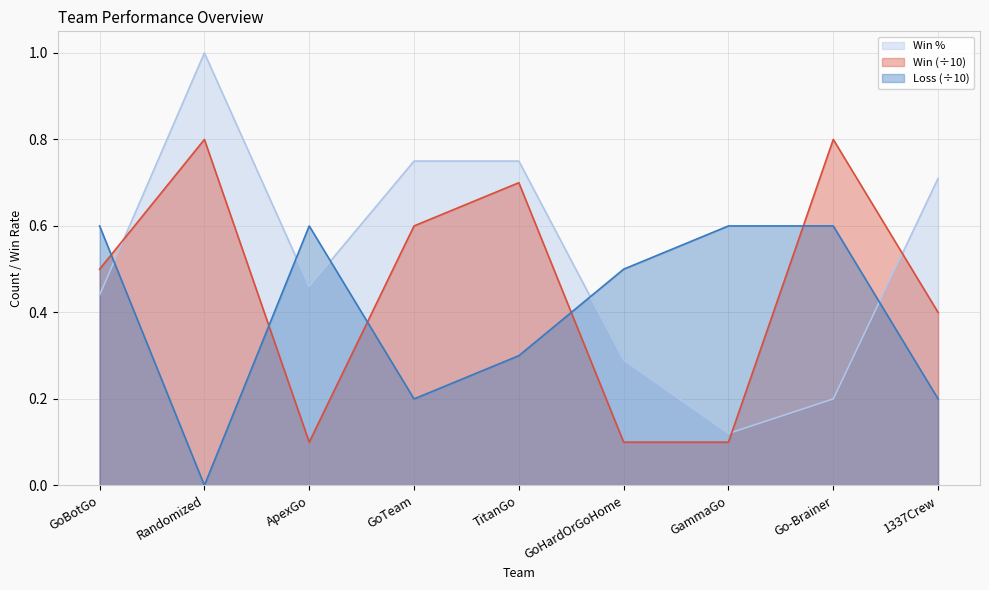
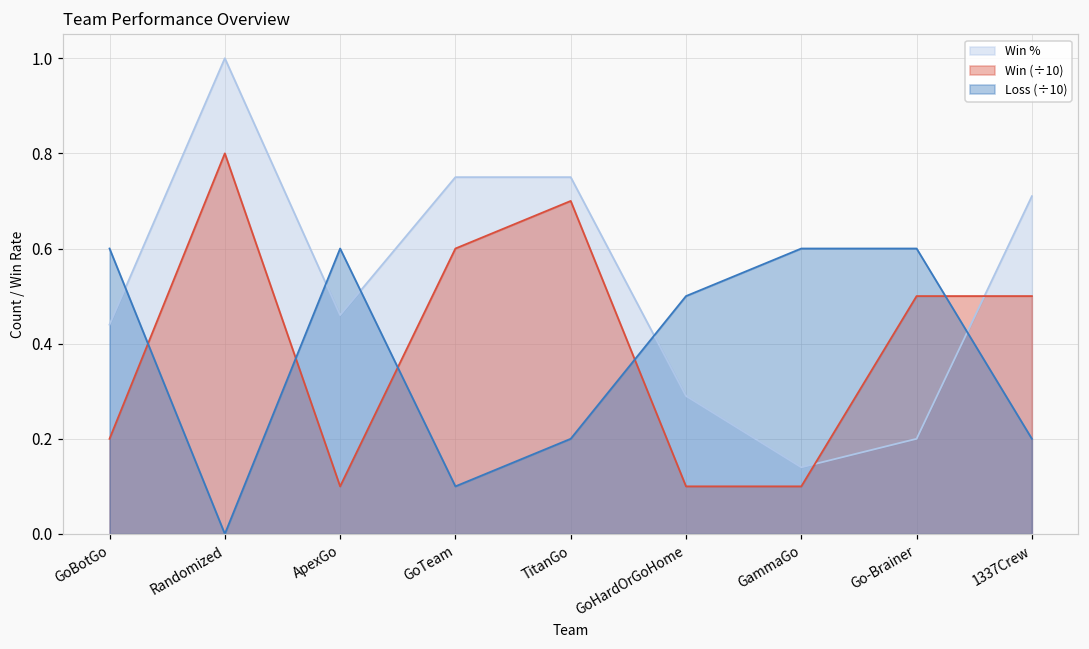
Win (÷10), GoBotGo: 0.50 -> 0.20
Loss (÷10), GoTeam: 0.20 -> 0.10
Loss (÷10), TitanGo: 0.30 -> 0.20
Win %, GammaGo: 0.12 -> 0.14
Win (÷10), Go-Brainer: 0.80 -> 0.50
Win (÷10), 1337Crew: 0.40 -> 0.50
